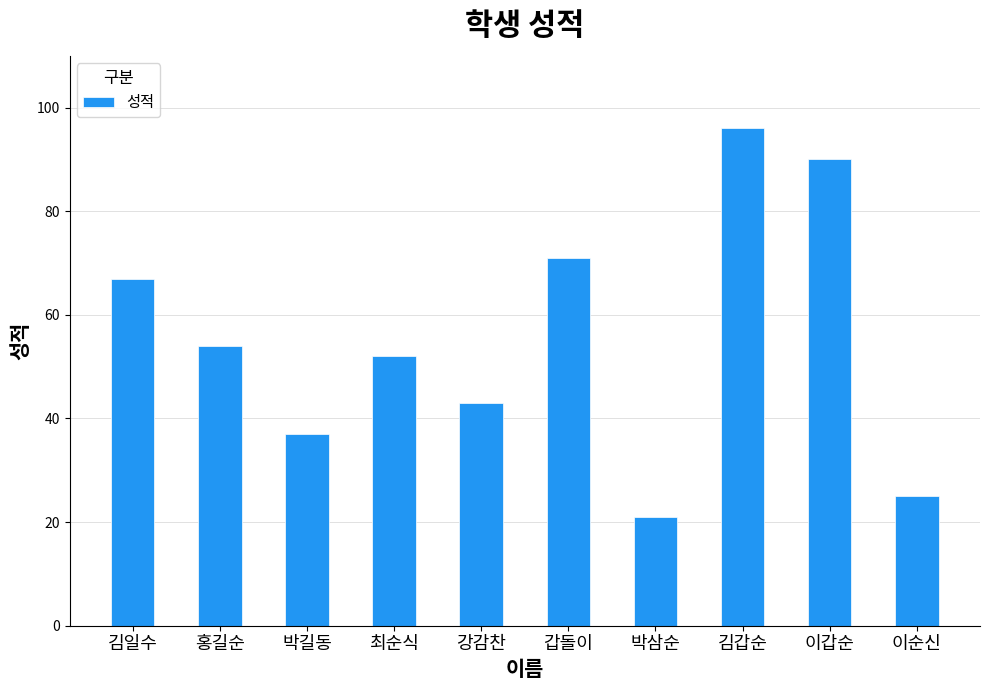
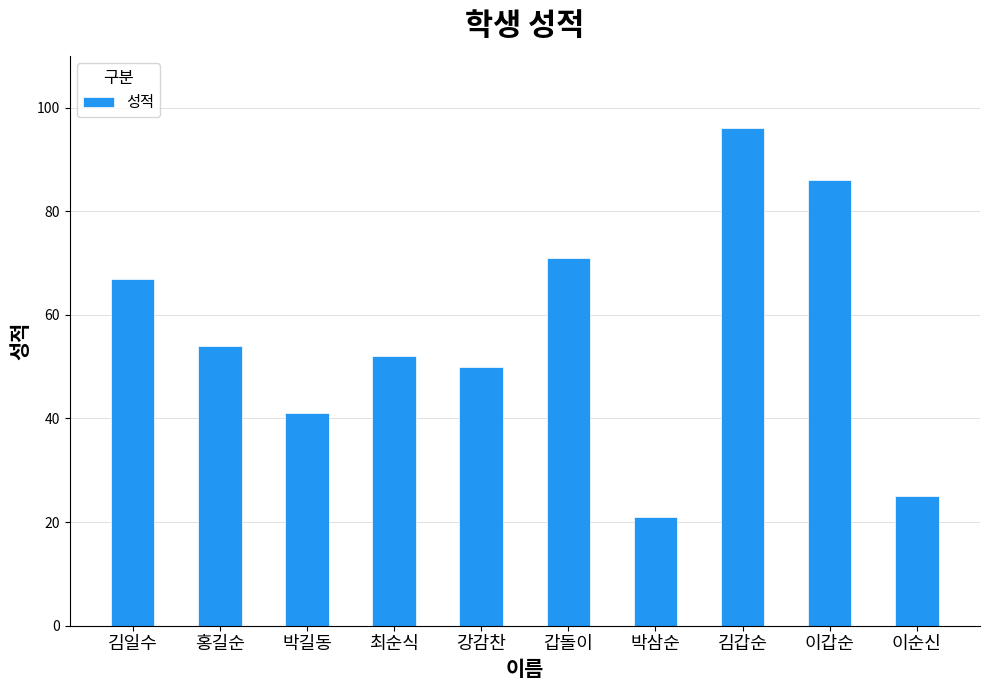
박길동: 37 -> 41
강감찬: 43 -> 50
이갑순: 90 -> 86
